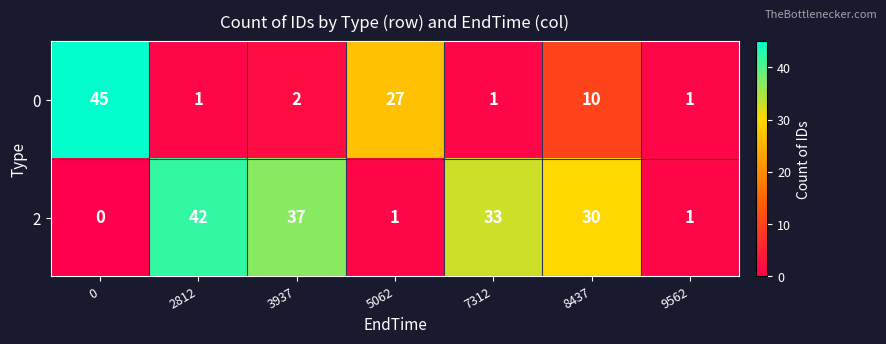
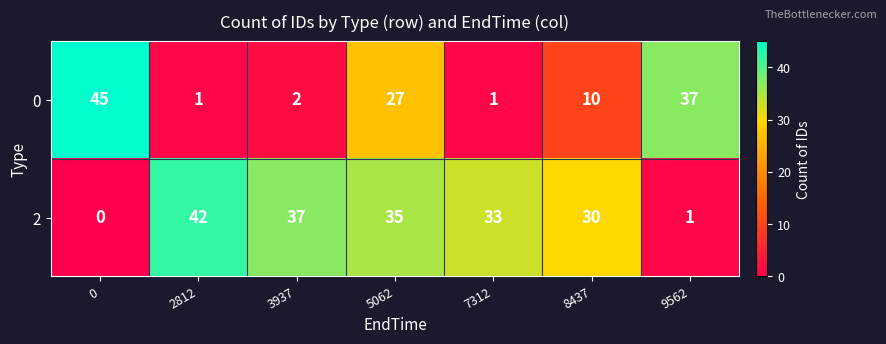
0, 9562: 1 -> 37
2, 5062: 1 -> 35
